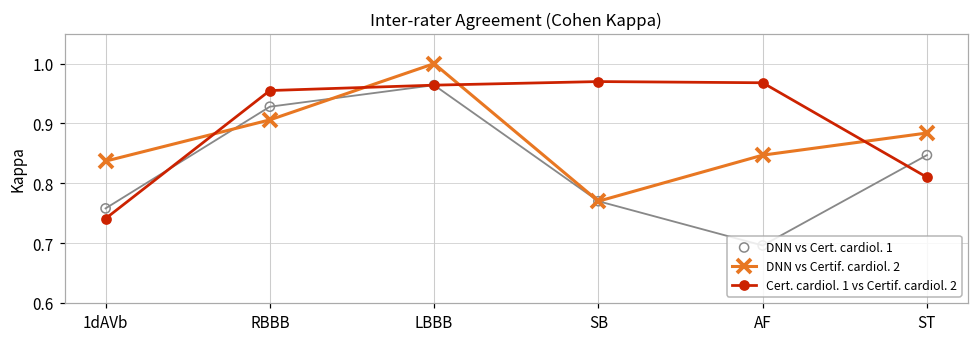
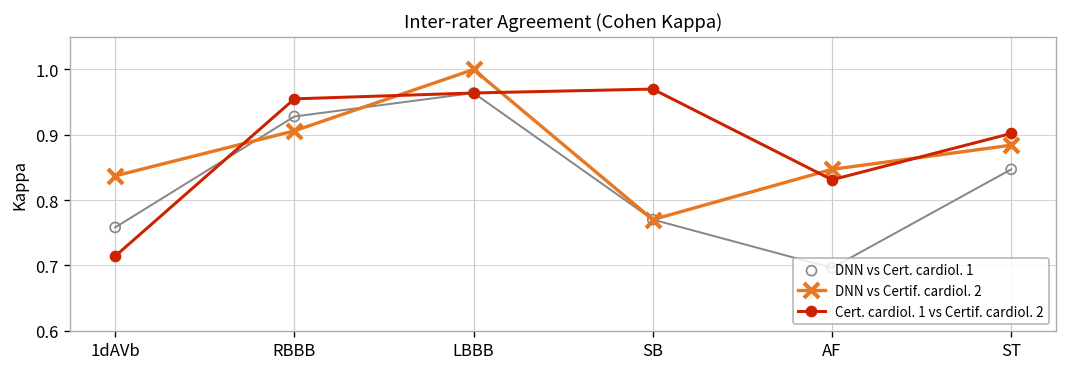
Cert. cardiol. 1 vs Certif. cardiol. 2, 1dAVb: 0.74 -> 0.71
Cert. cardiol. 1 vs Certif. cardiol. 2, AF: 0.97 -> 0.83
Cert. cardiol. 1 vs Certif. cardiol. 2, ST: 0.81 -> 0.90
